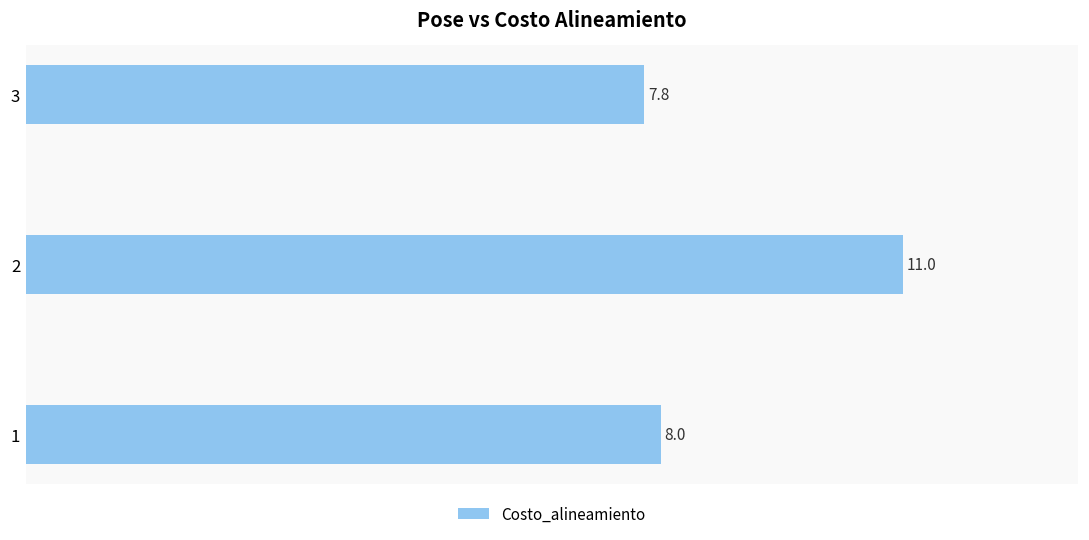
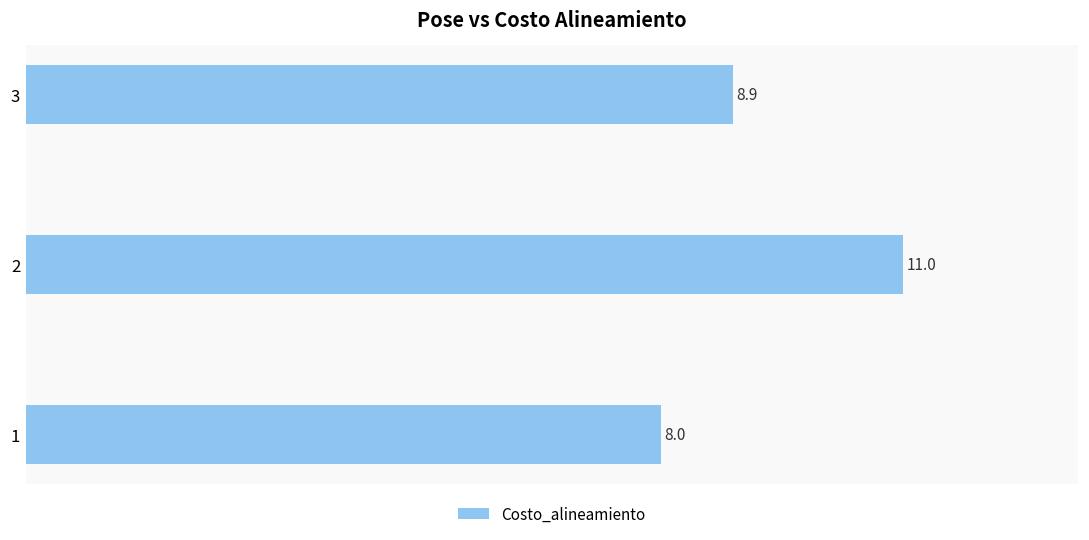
3: 7.8 -> 8.9
